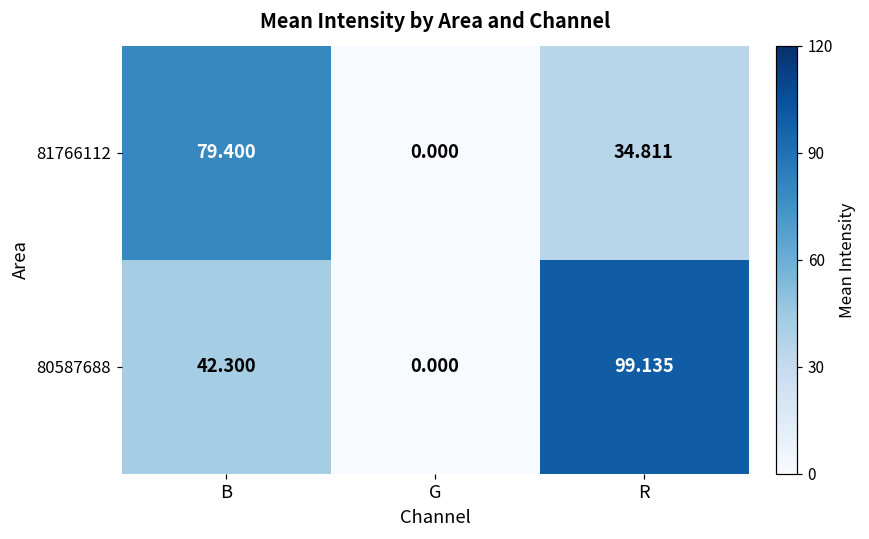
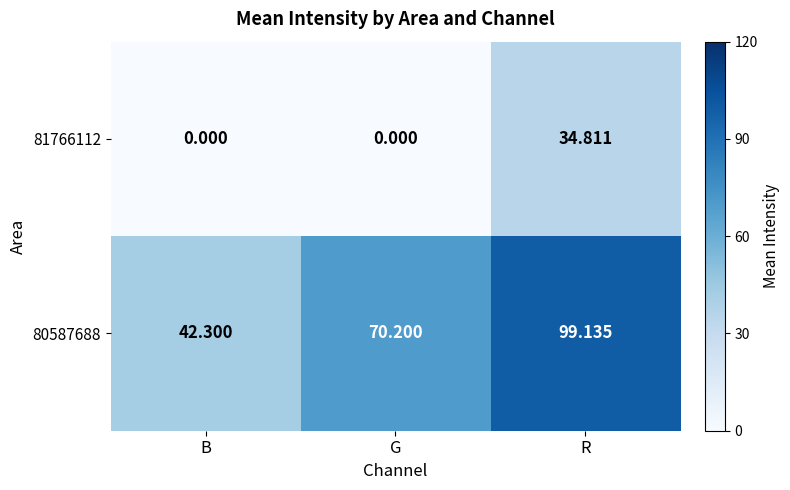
81766112, B: 79.400 -> 0.000
80587688, G: 0.000 -> 70.200
